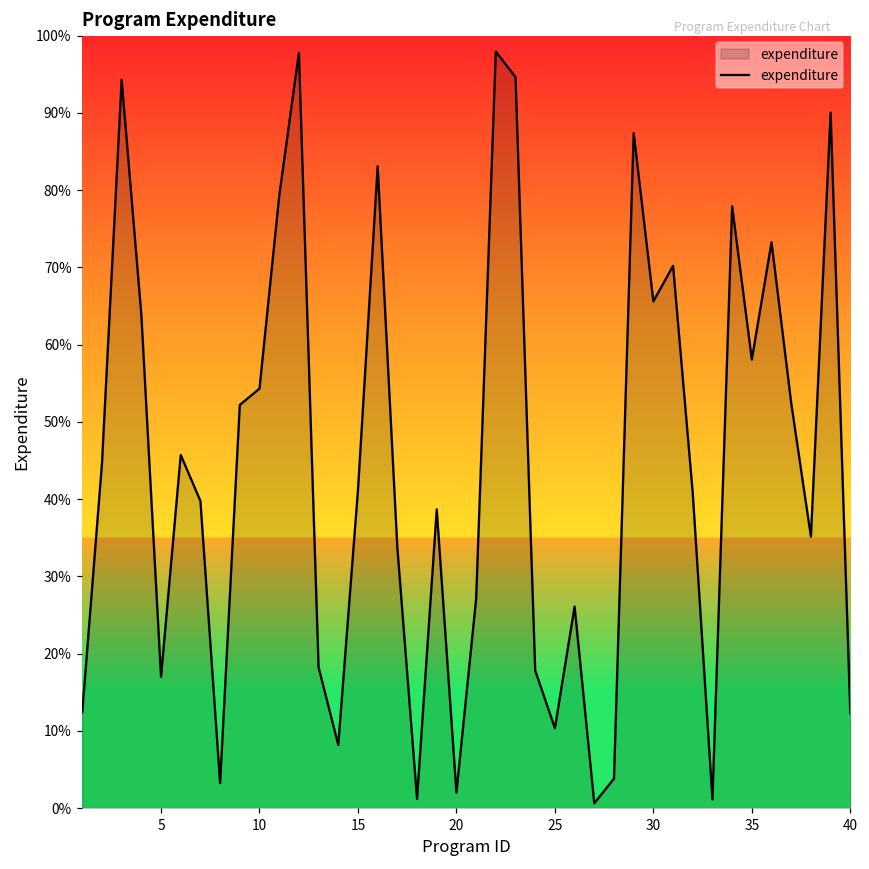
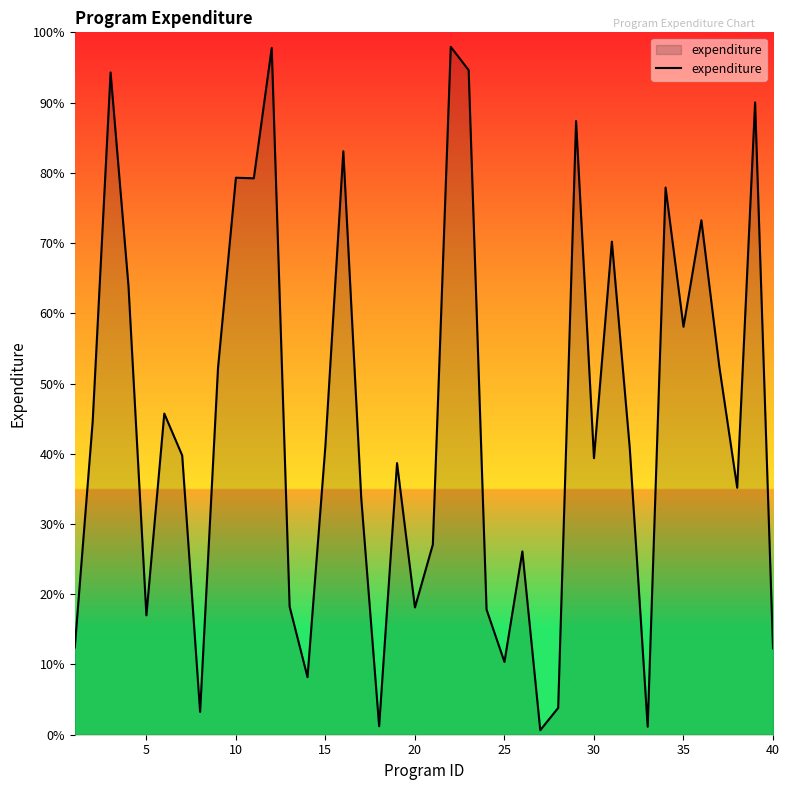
10: 54% -> 79%
20: 2% -> 18%
30: 66% -> 39%
